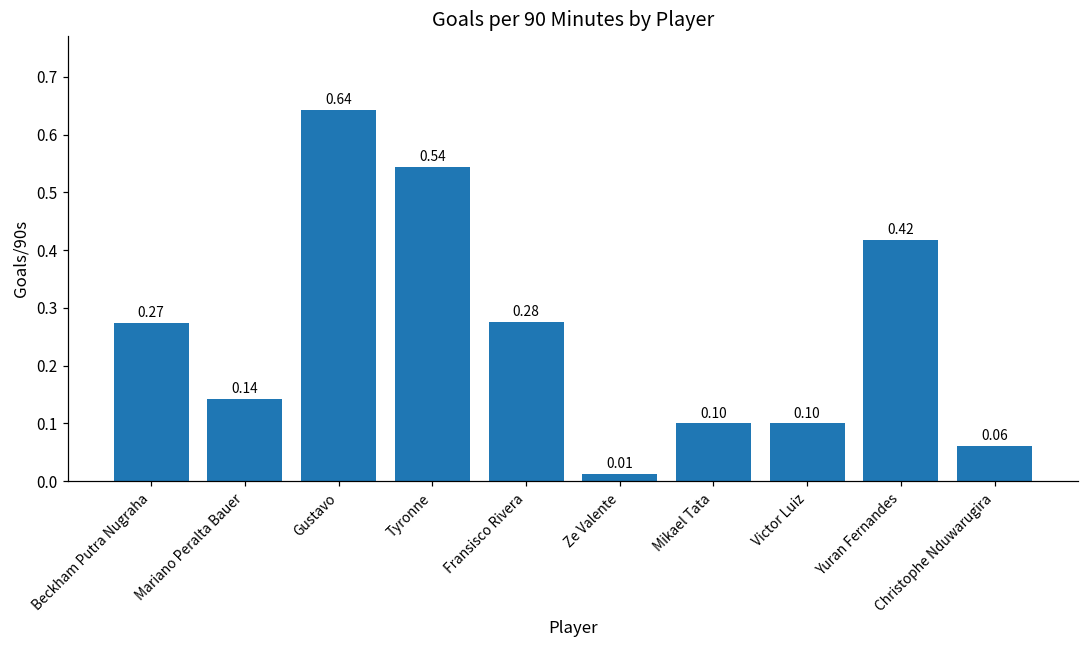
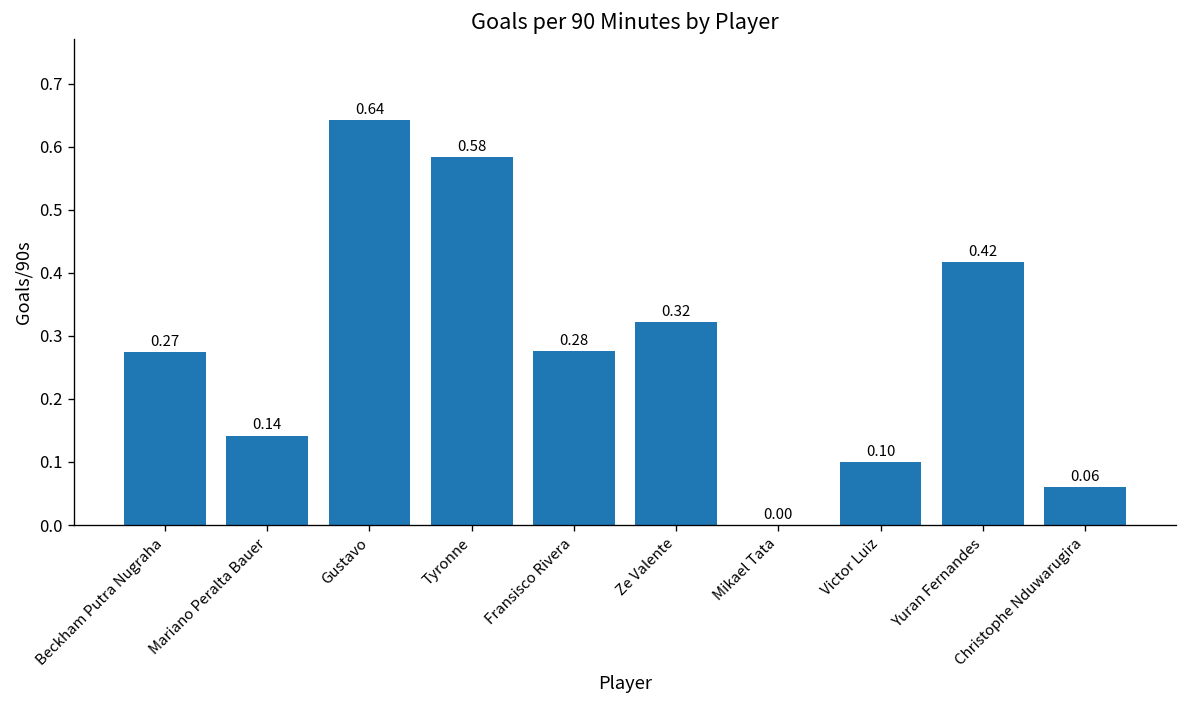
Tyronne: 0.54 -> 0.58
Ze Valente: 0.01 -> 0.32
Mikael Tata: 0.10 -> 0.00
